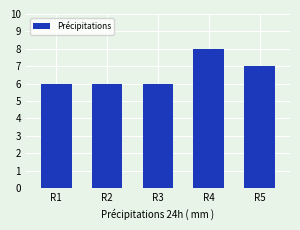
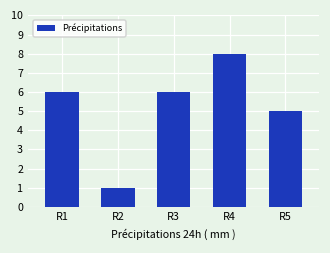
R2: 6 -> 1
R5: 7 -> 5
